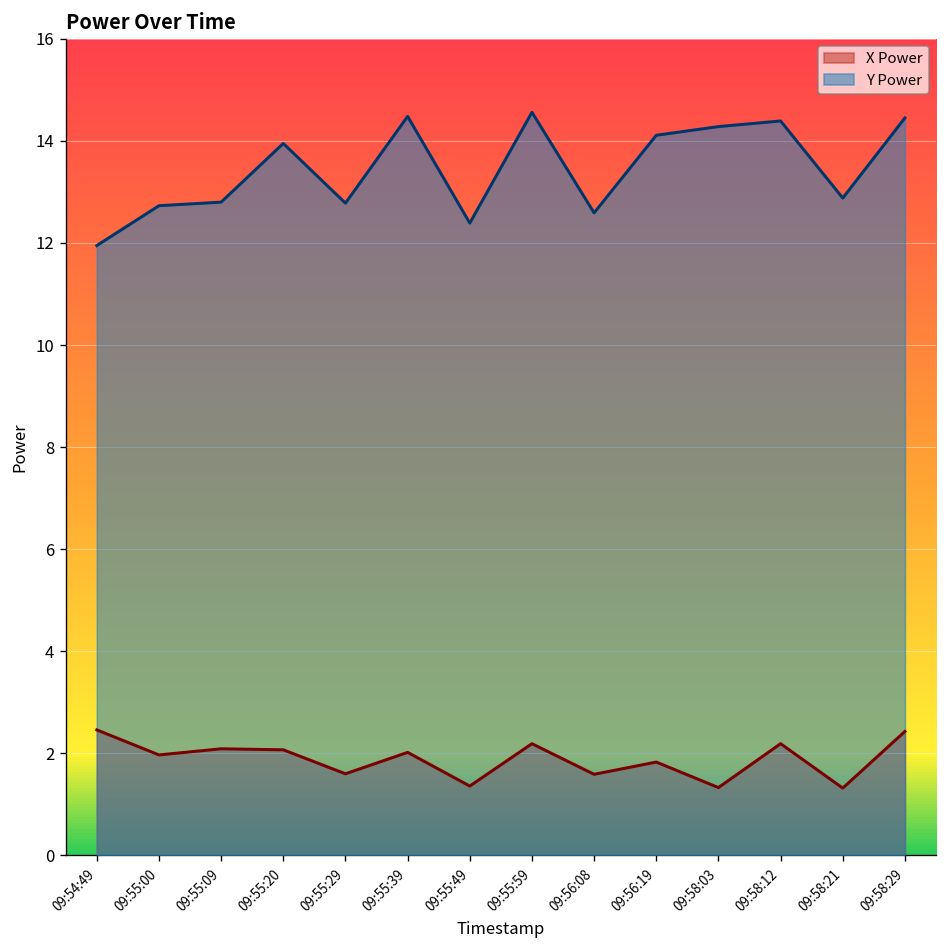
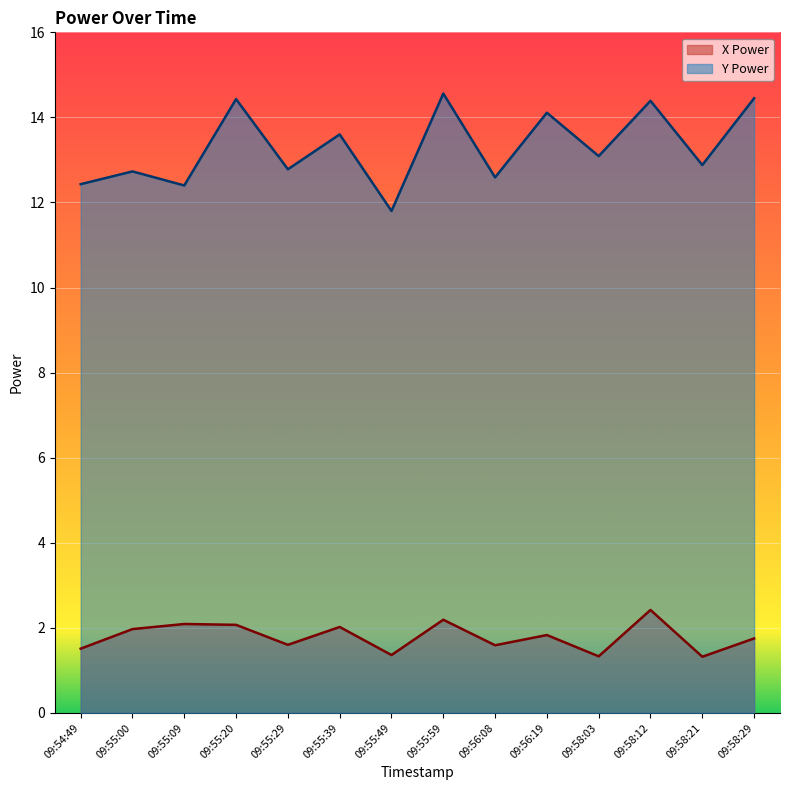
X Power, 09:54:49: 2.5 -> 1.5
Y Power, 09:54:49: 12.0 -> 12.4
Y Power, 09:55:09: 12.8 -> 12.4
Y Power, 09:55:20: 14.0 -> 14.4
Y Power, 09:55:39: 14.5 -> 13.6
Y Power, 09:55:49: 12.4 -> 11.8
Y Power, 09:58:03: 14.3 -> 13.1
X Power, 09:58:12: 2.2 -> 2.4
X Power, 09:58:29: 2.4 -> 1.8
